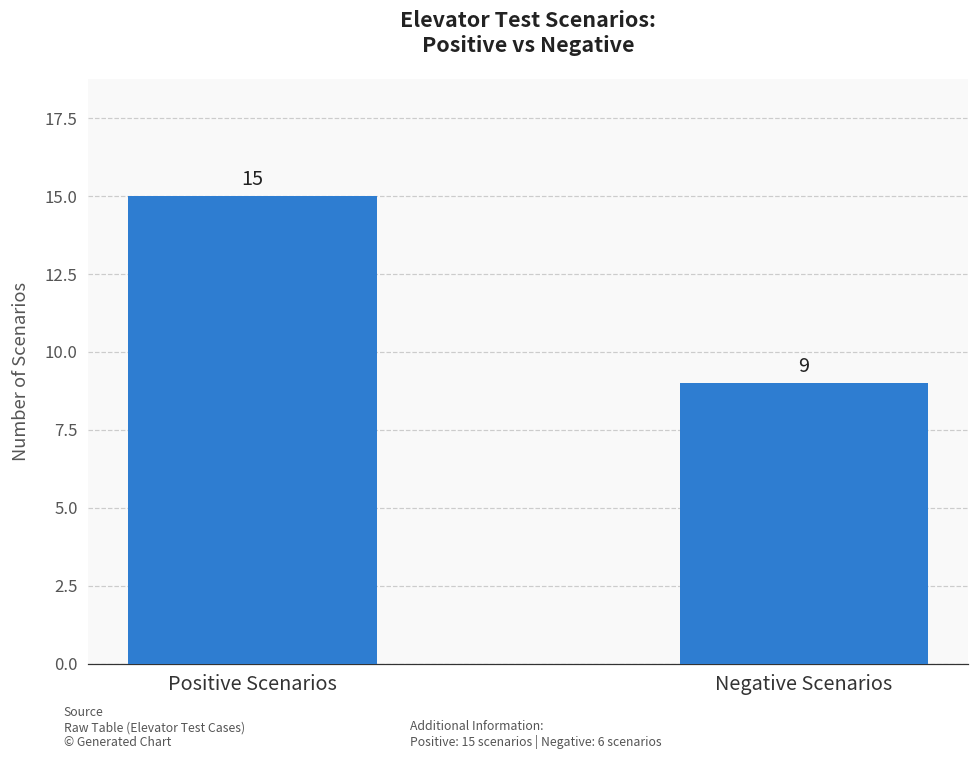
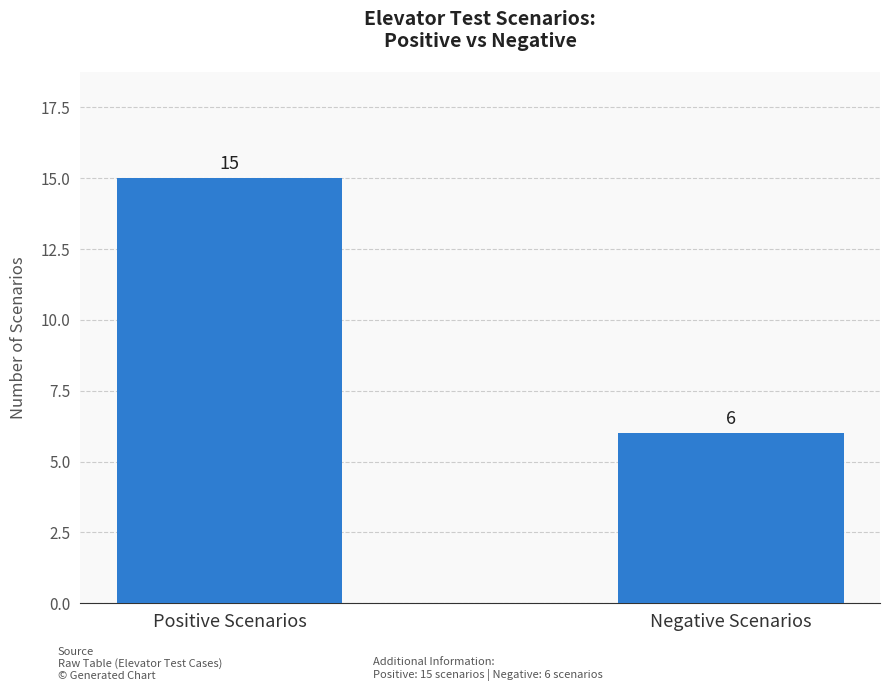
Negative Scenarios: 9 -> 6
